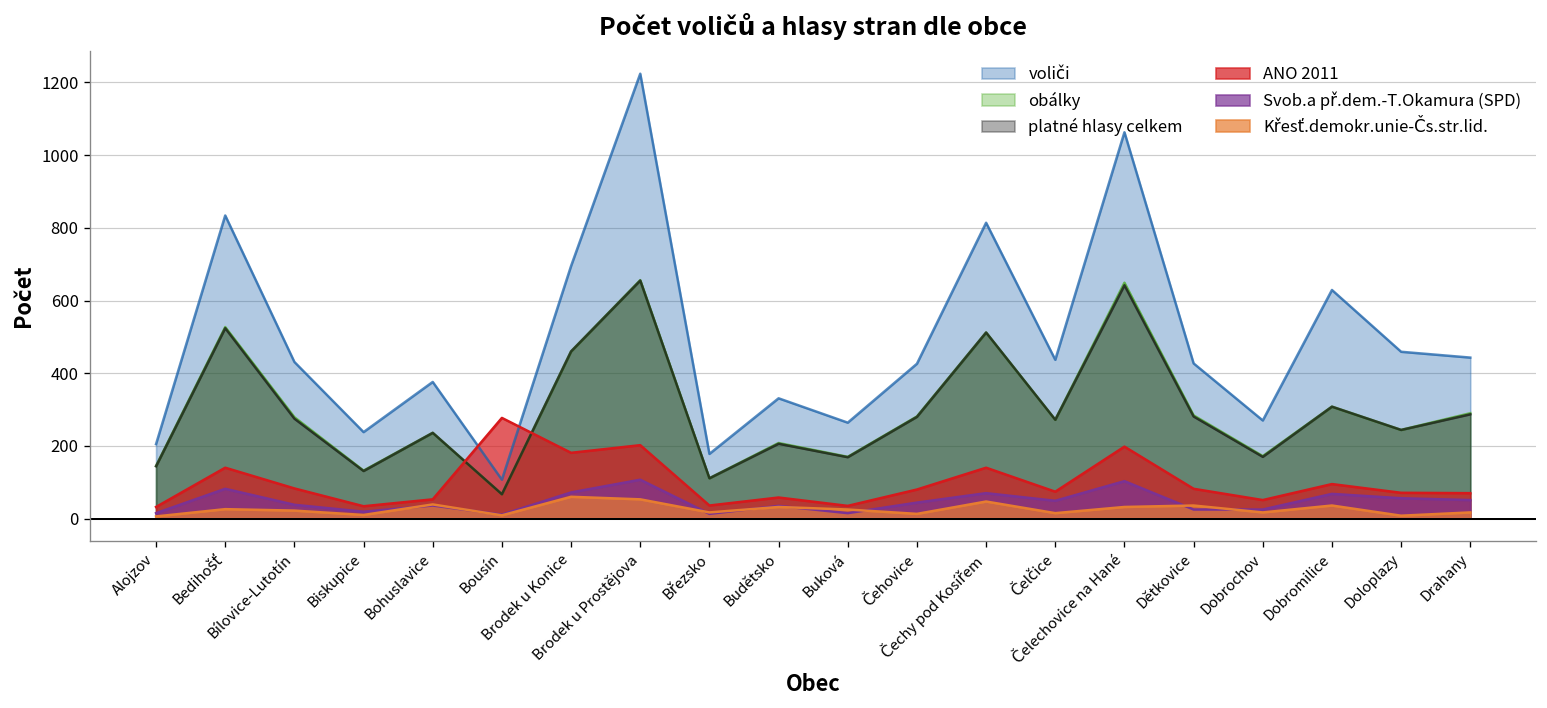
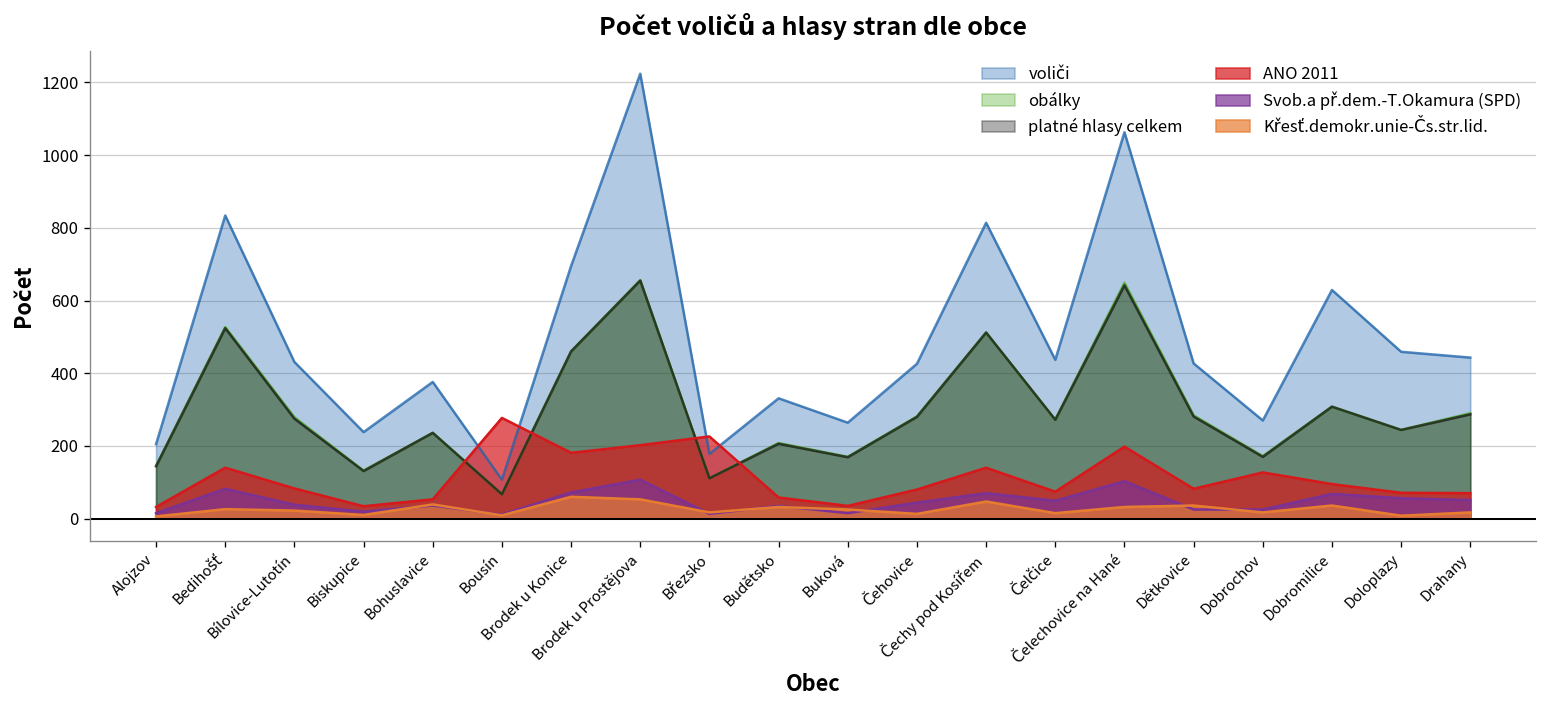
ANO 2011, Březsko: 40 -> 230
ANO 2011, Dobrochov: 50 -> 130
